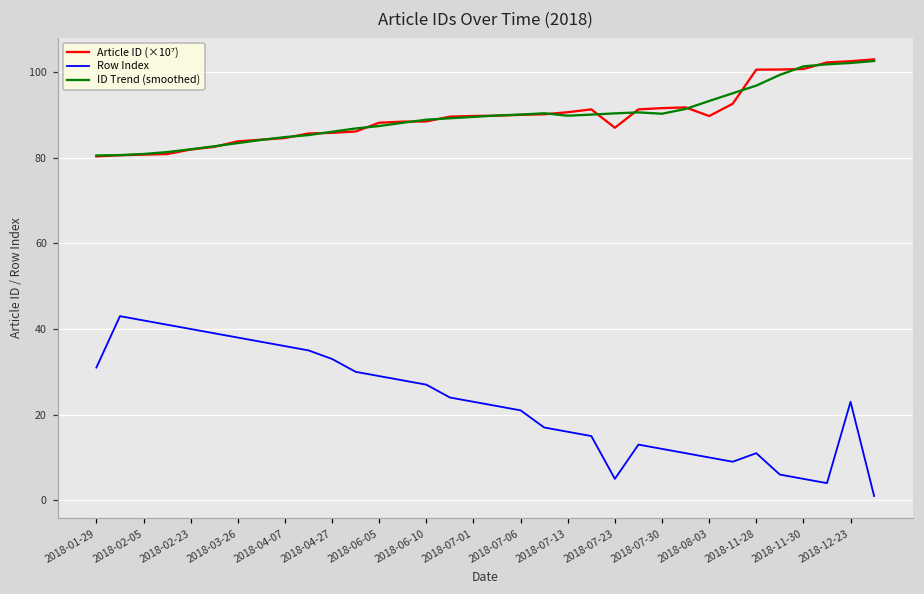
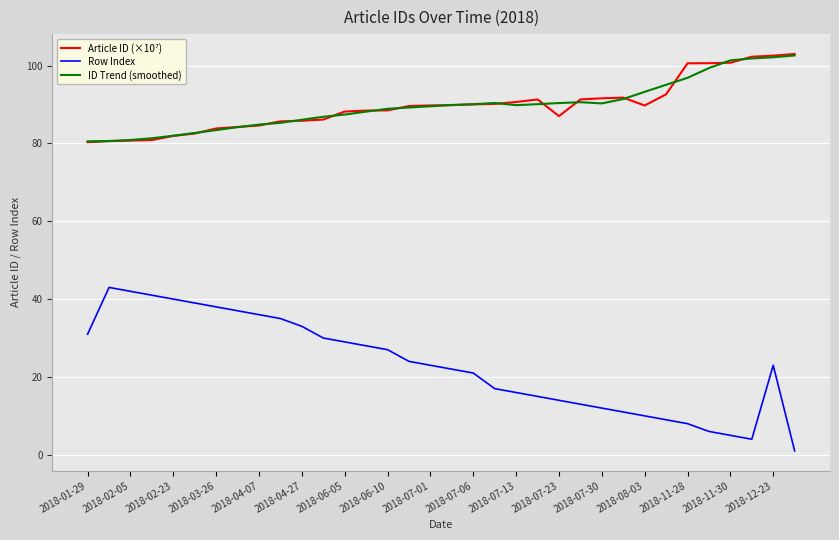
Row Index, 2018-07-23: 5 -> 14
Row Index, 2018-11-28: 11 -> 8
